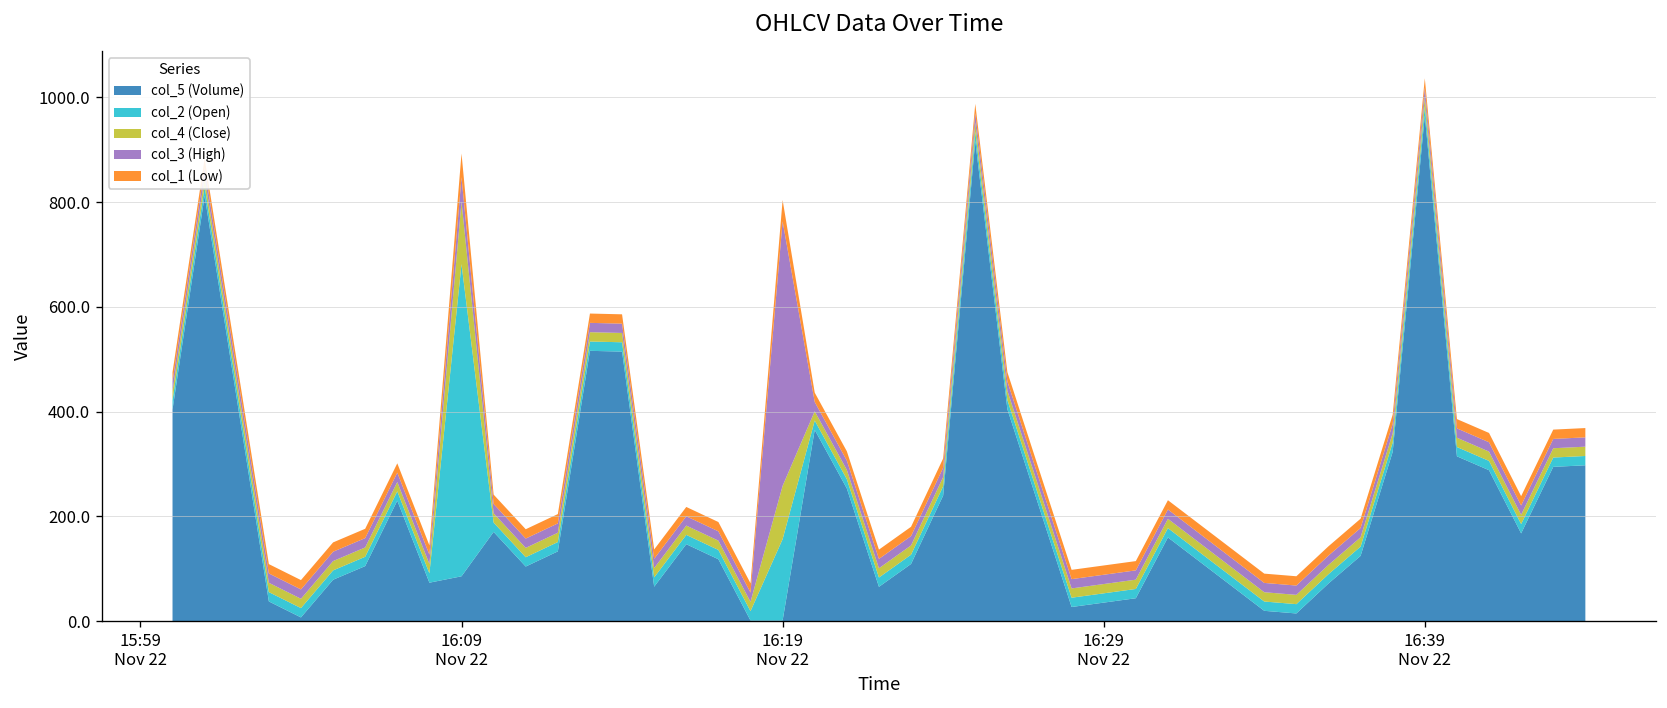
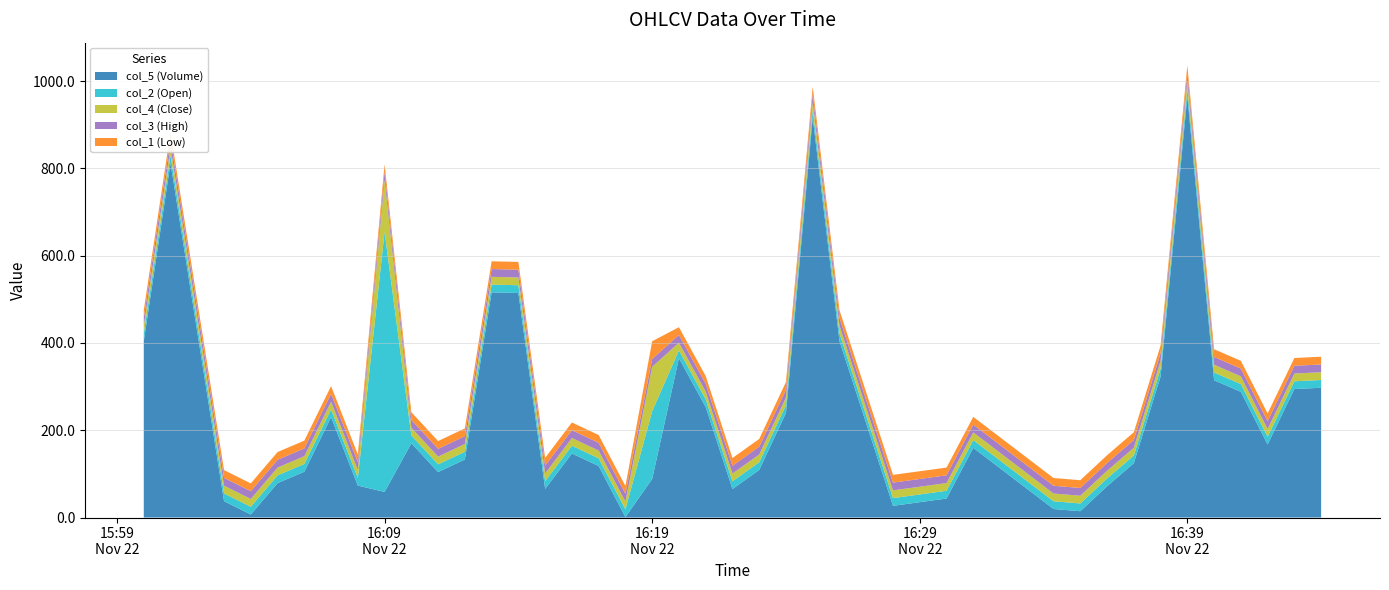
col_5 (Volume), 16:09 Nov 22: 90 -> 60
col_3 (High), 16:09 Nov 22: 50 -> 20
col_1 (Low), 16:09 Nov 22: 50 -> 20
col_5 (Volume), 16:19 Nov 22: 0 -> 90
col_3 (High), 16:19 Nov 22: 510 -> 20
